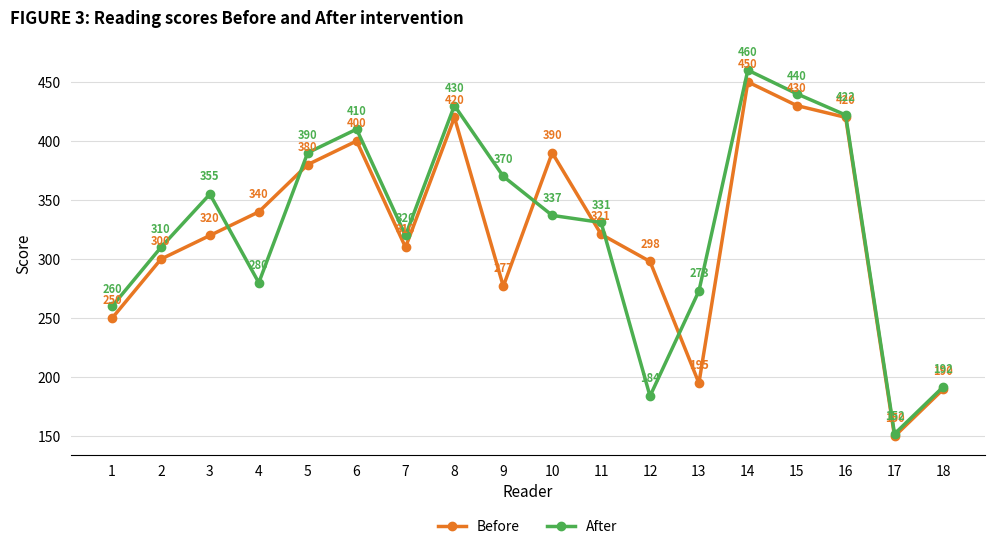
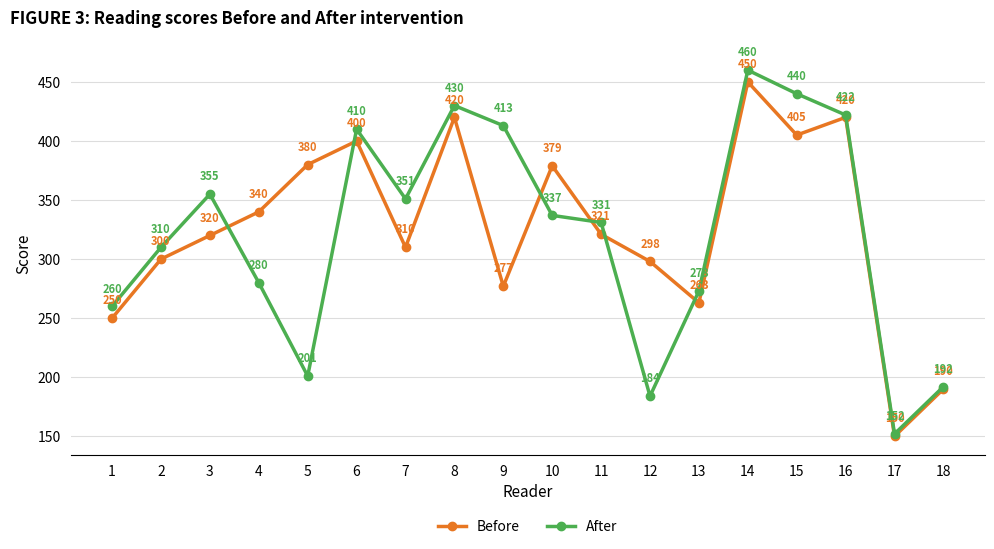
After, 5: 390 -> 201
After, 7: 320 -> 351
After, 9: 370 -> 413
Before, 10: 390 -> 379
Before, 13: 195 -> 263
Before, 15: 430 -> 405
